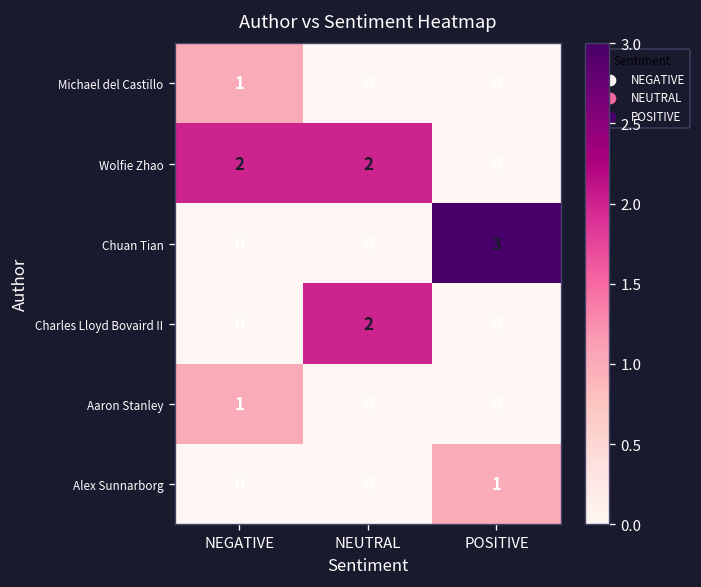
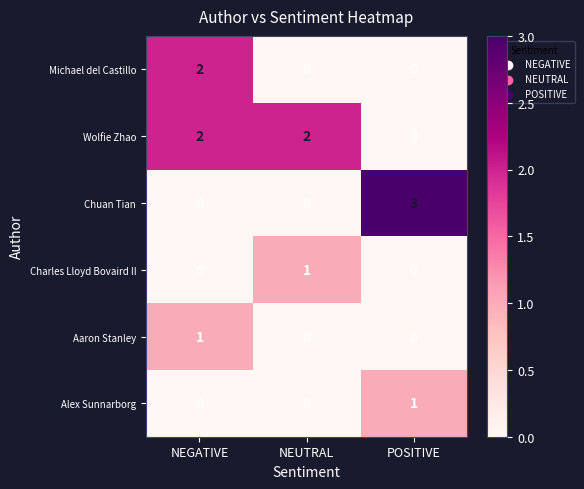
Michael del Castillo, NEGATIVE: 1 -> 2
Charles Lloyd Bovaird II, NEUTRAL: 2 -> 1
